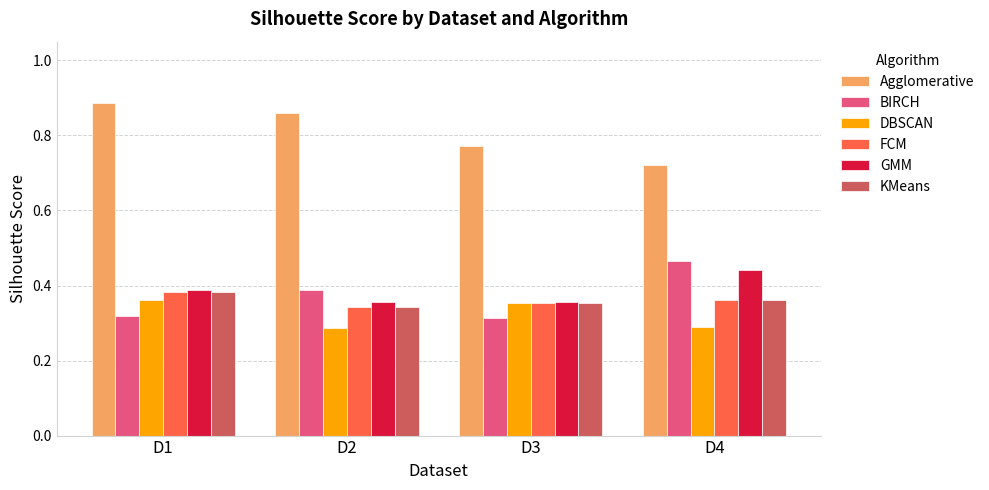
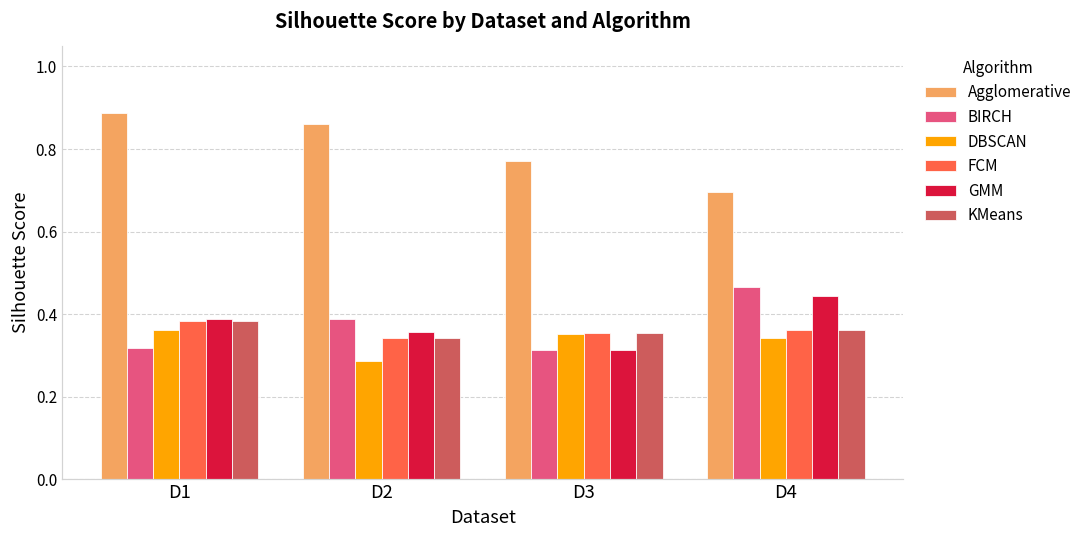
GMM, D3: 0.36 -> 0.31
Agglomerative, D4: 0.72 -> 0.70
DBSCAN, D4: 0.29 -> 0.34
